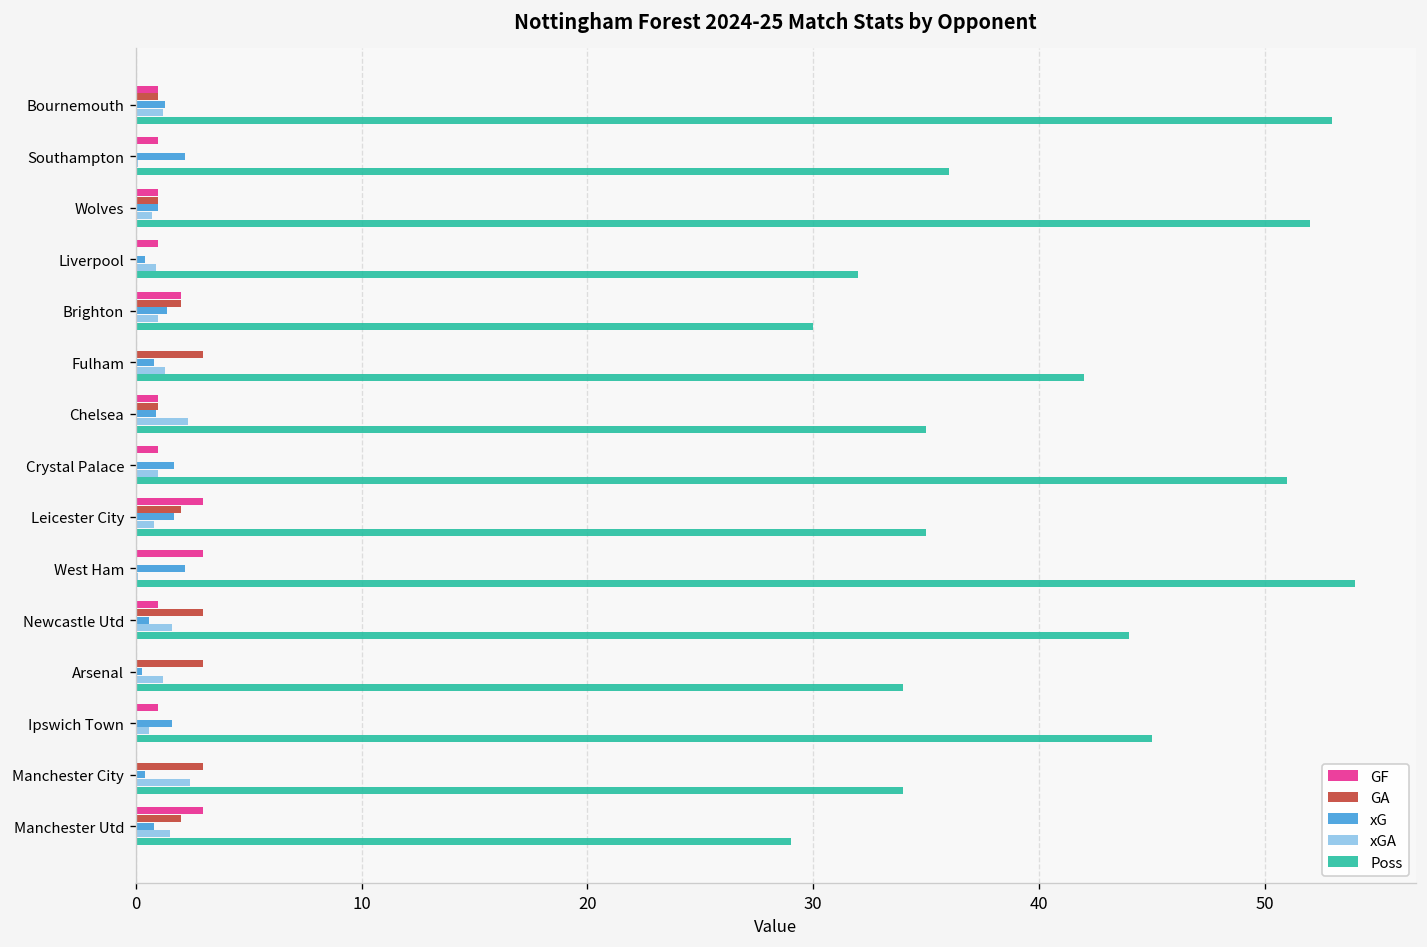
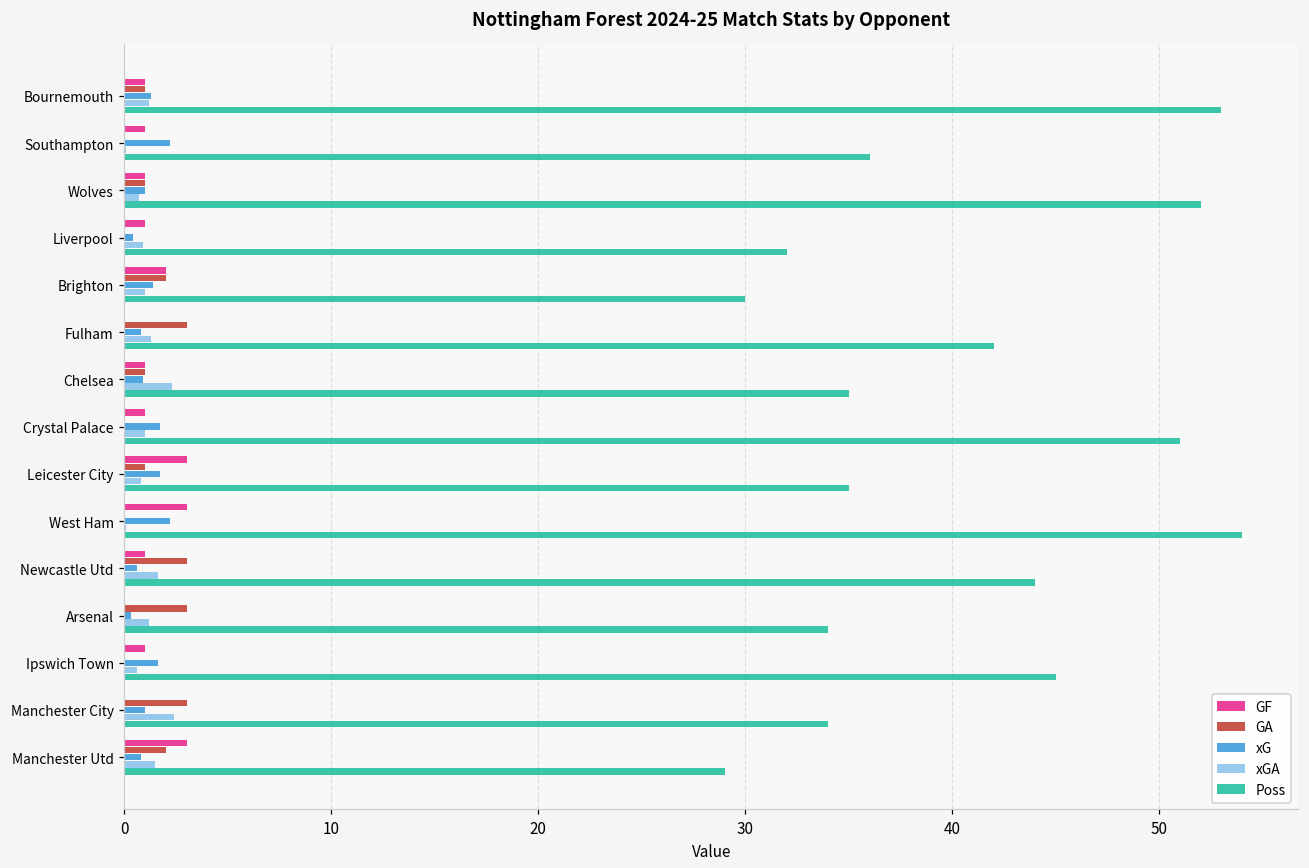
GA, Leicester City: 2 -> 1
xG, Manchester City: 0.4 -> 1.0
